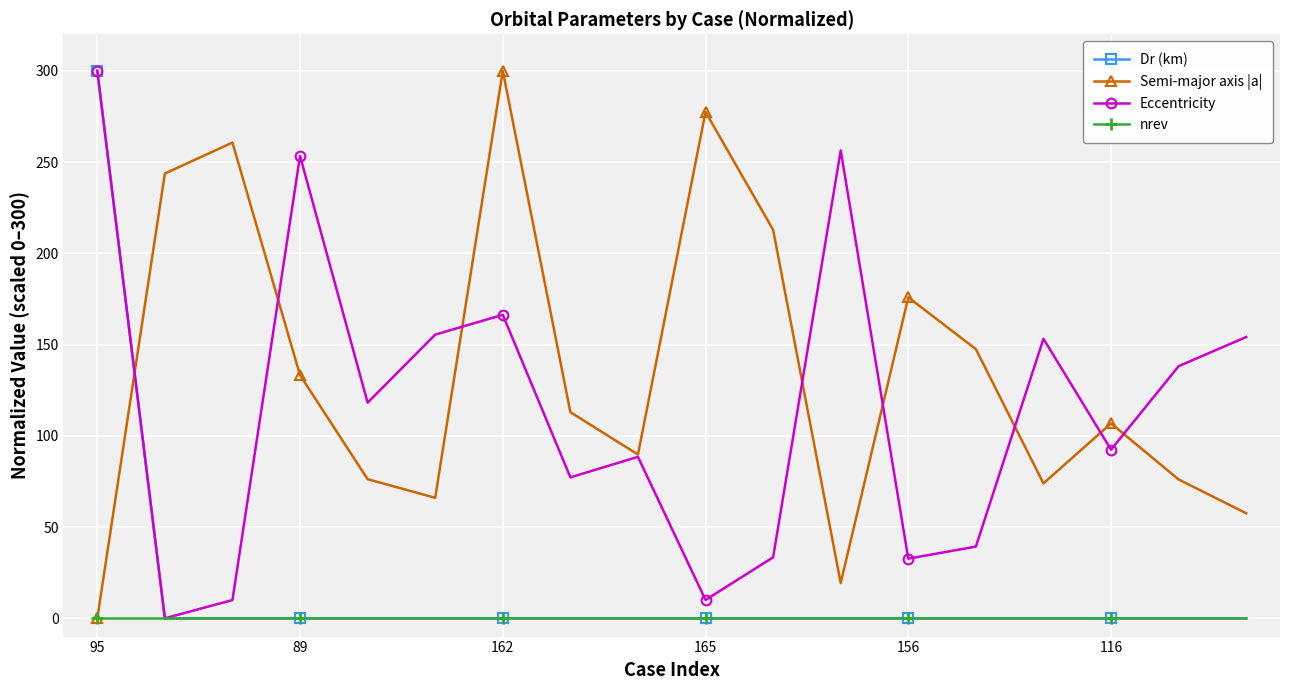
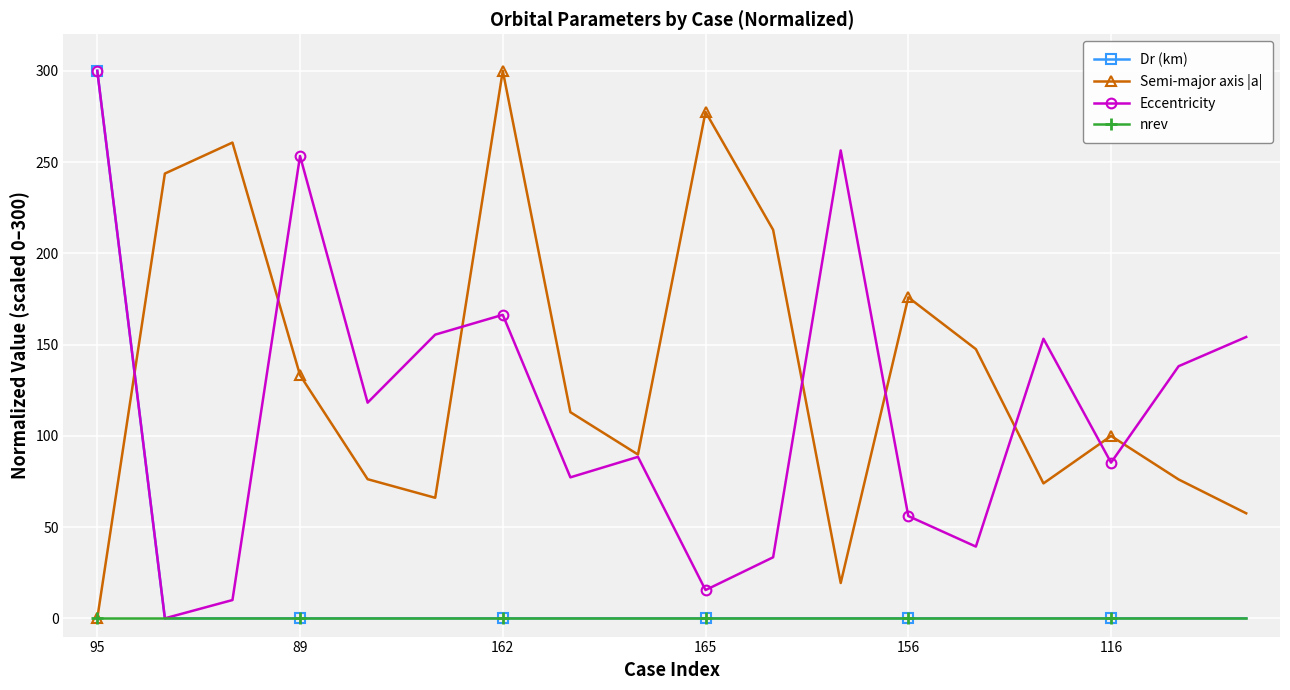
Eccentricity, 165: 10 -> 15
Eccentricity, 156: 33 -> 56
Semi-major axis |a|, 116: 107 -> 100
Eccentricity, 116: 92 -> 85
